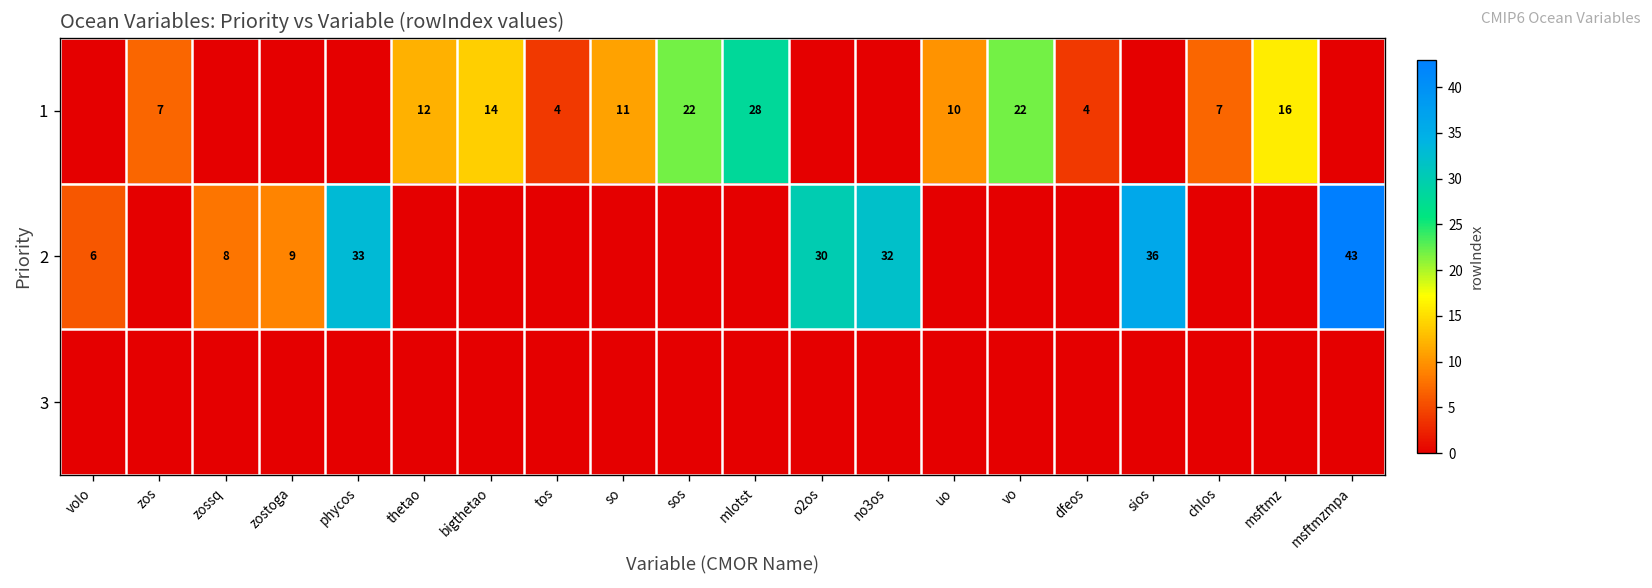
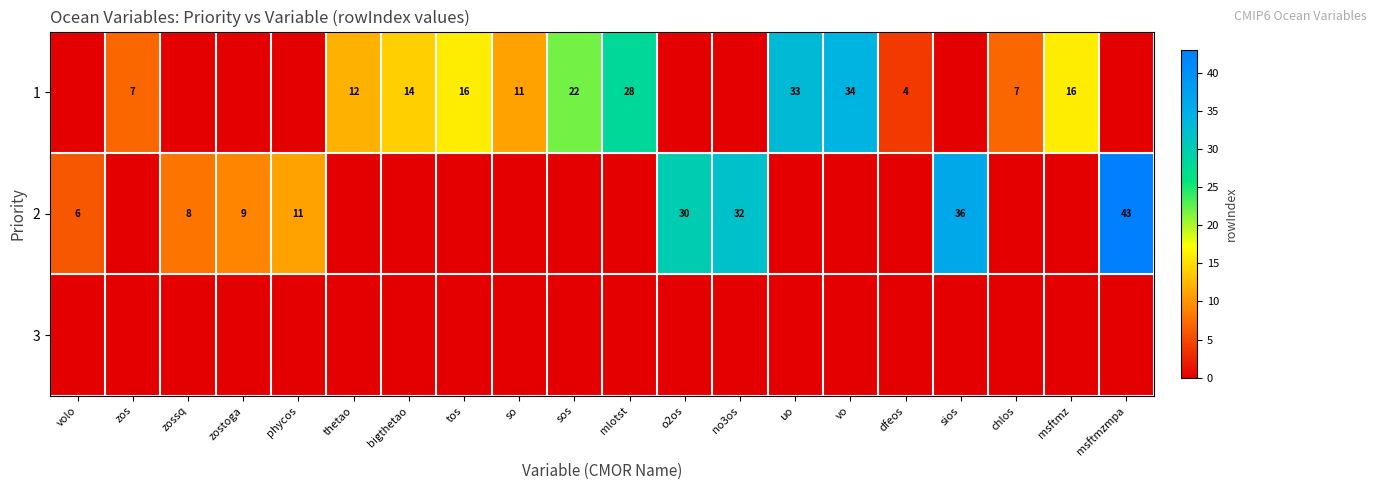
1, tos: 4 -> 16
1, uo: 10 -> 33
1, vo: 22 -> 34
2, phycos: 33 -> 11
